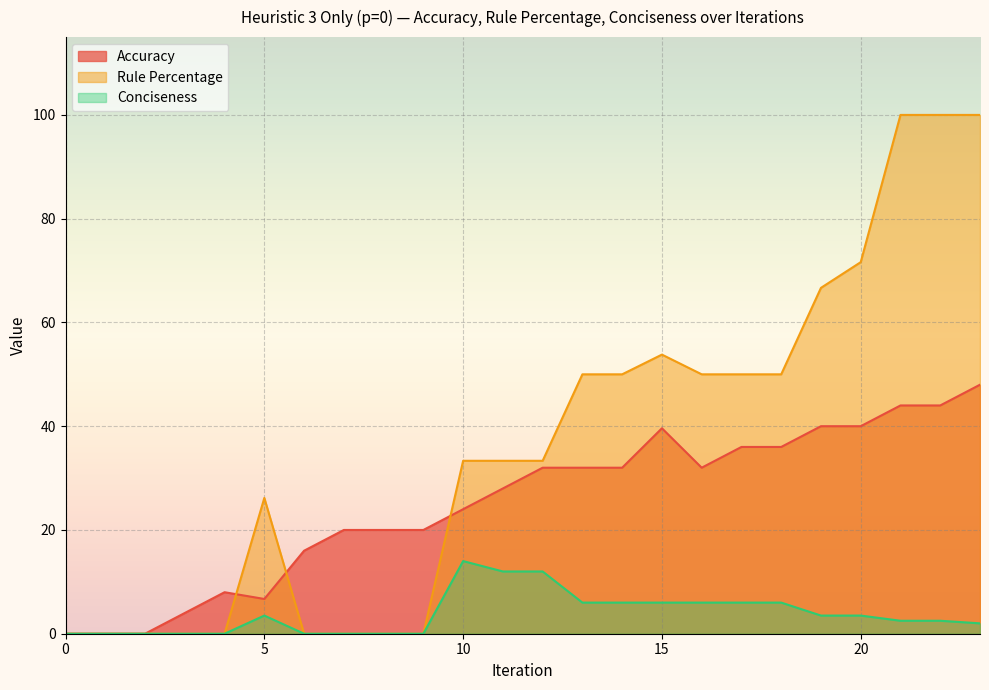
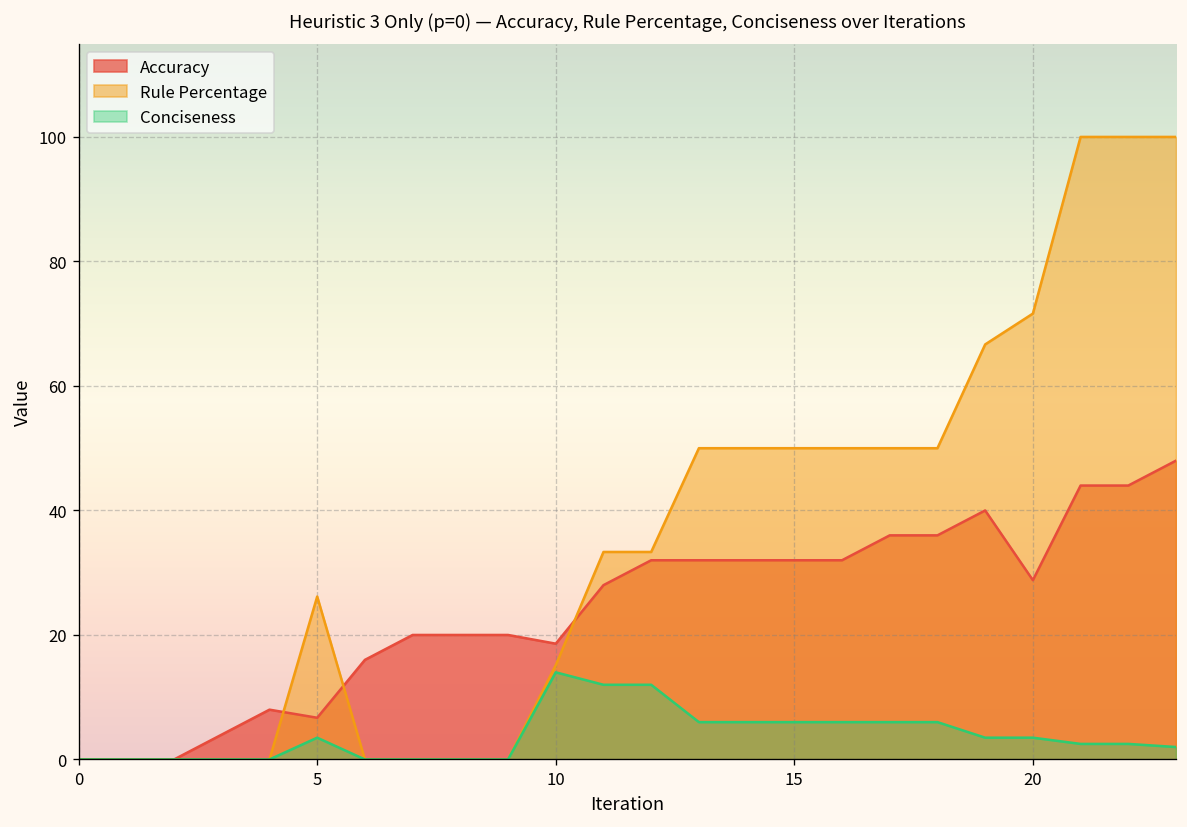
Accuracy, 10: 24 -> 19
Rule Percentage, 10: 33 -> 15
Accuracy, 15: 40 -> 32
Rule Percentage, 15: 54 -> 50
Accuracy, 20: 40 -> 29
